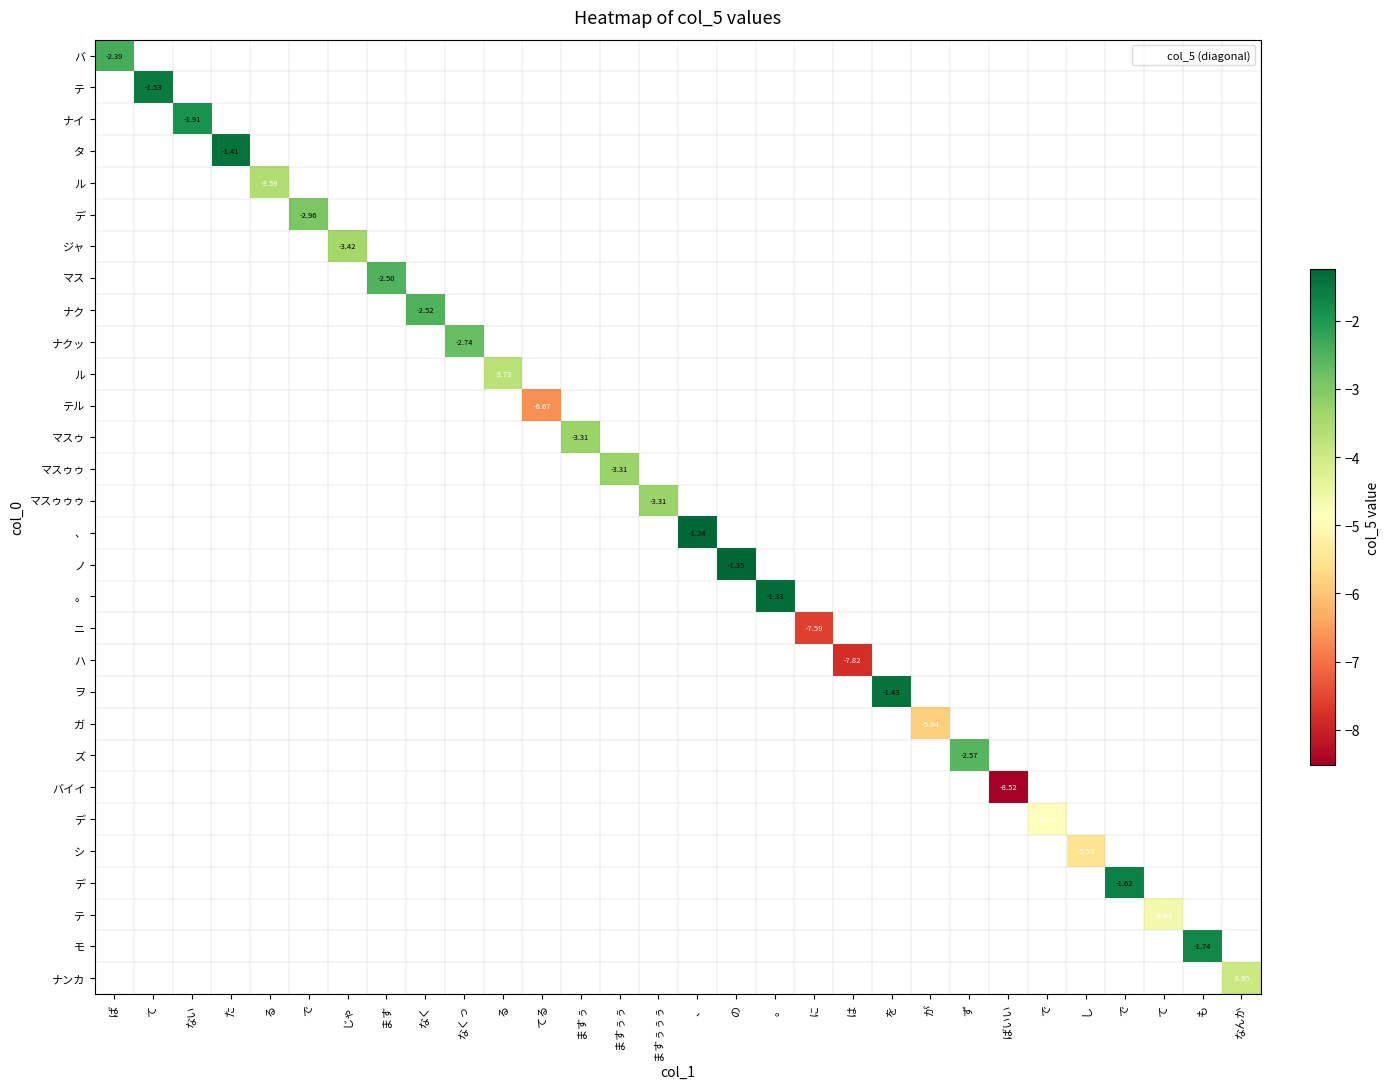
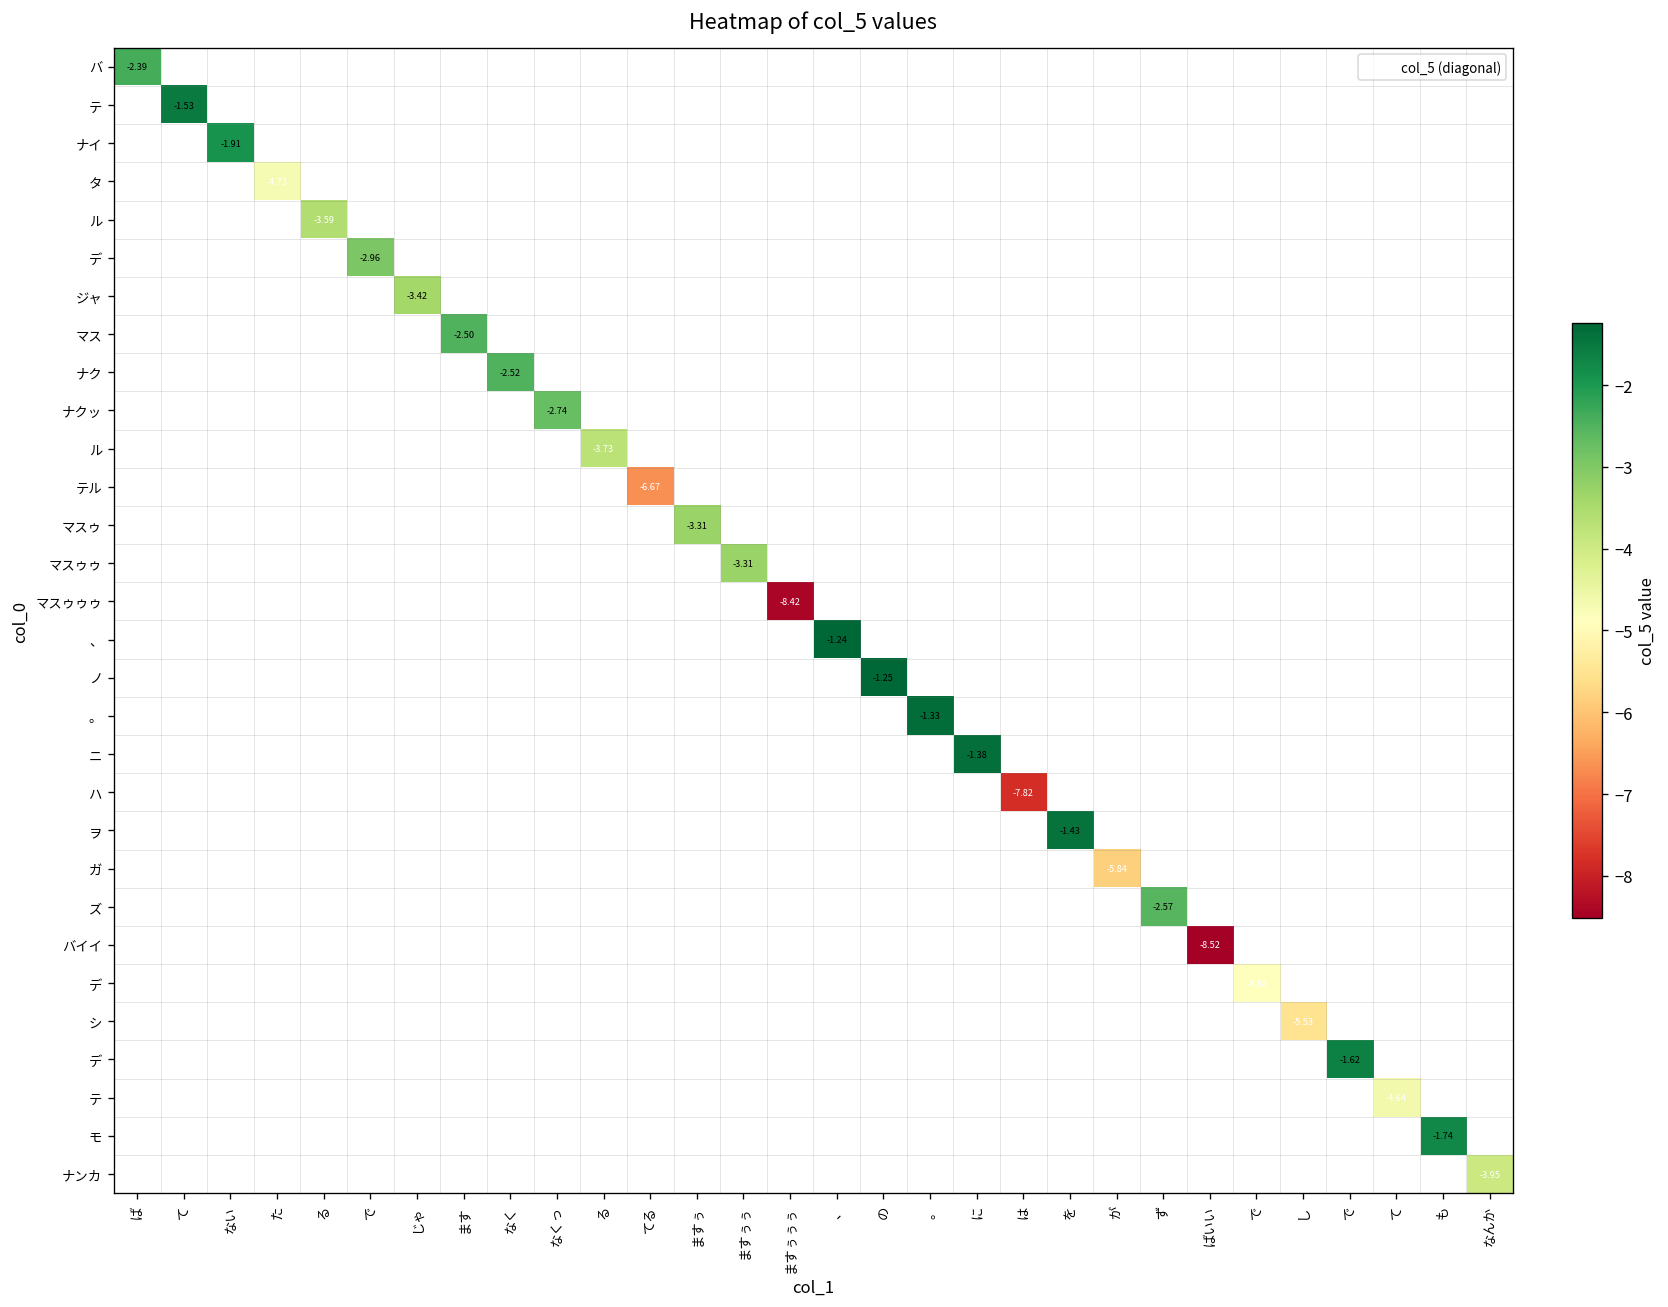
タ, た: -1.41 -> -4.73
マスゥゥゥ, ますぅぅぅ: -3.31 -> -8.42
ニ, に: -7.59 -> -1.38
